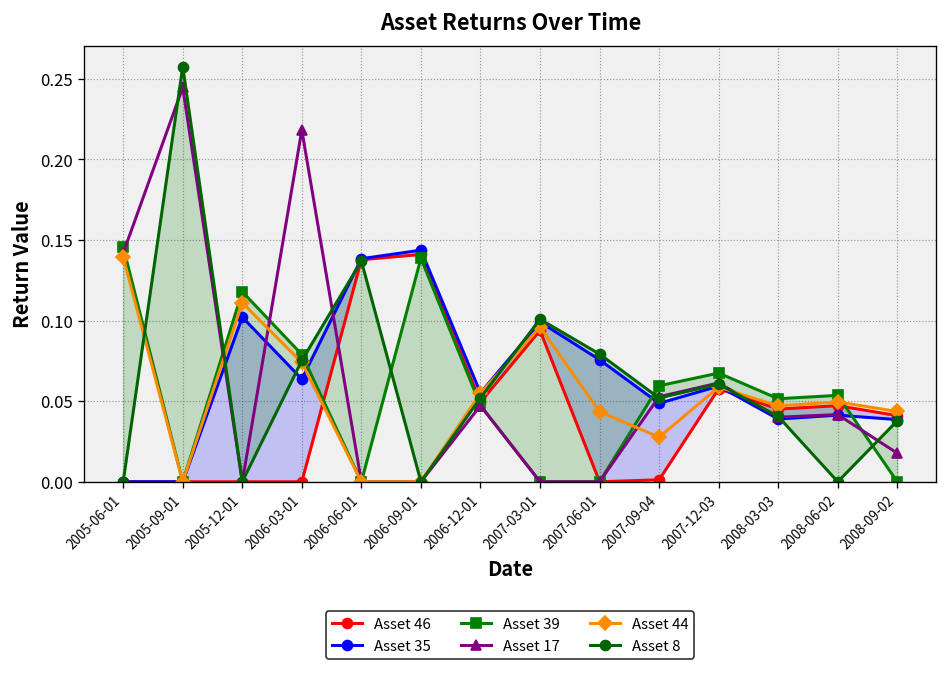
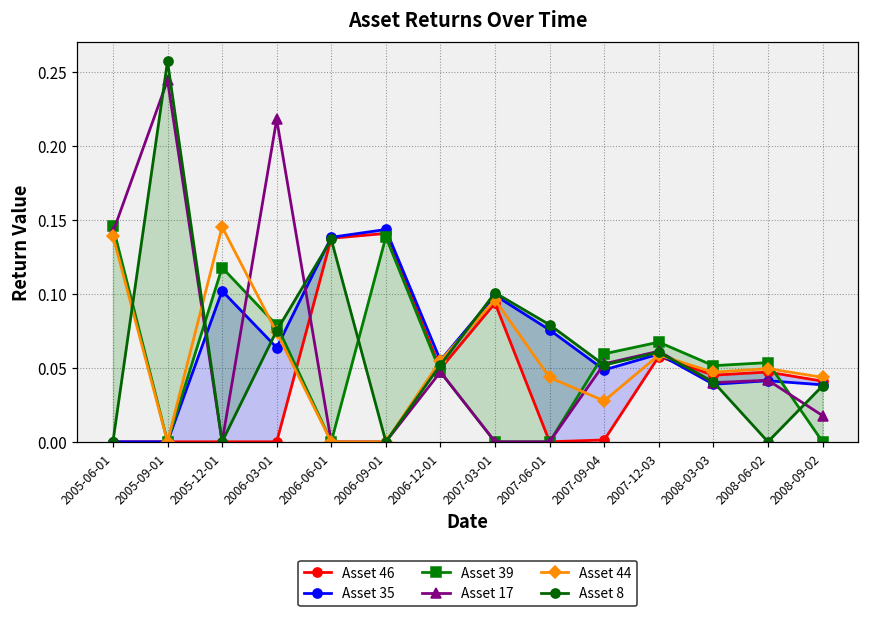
Asset 44, 2005-12-01: 0.111 -> 0.145
